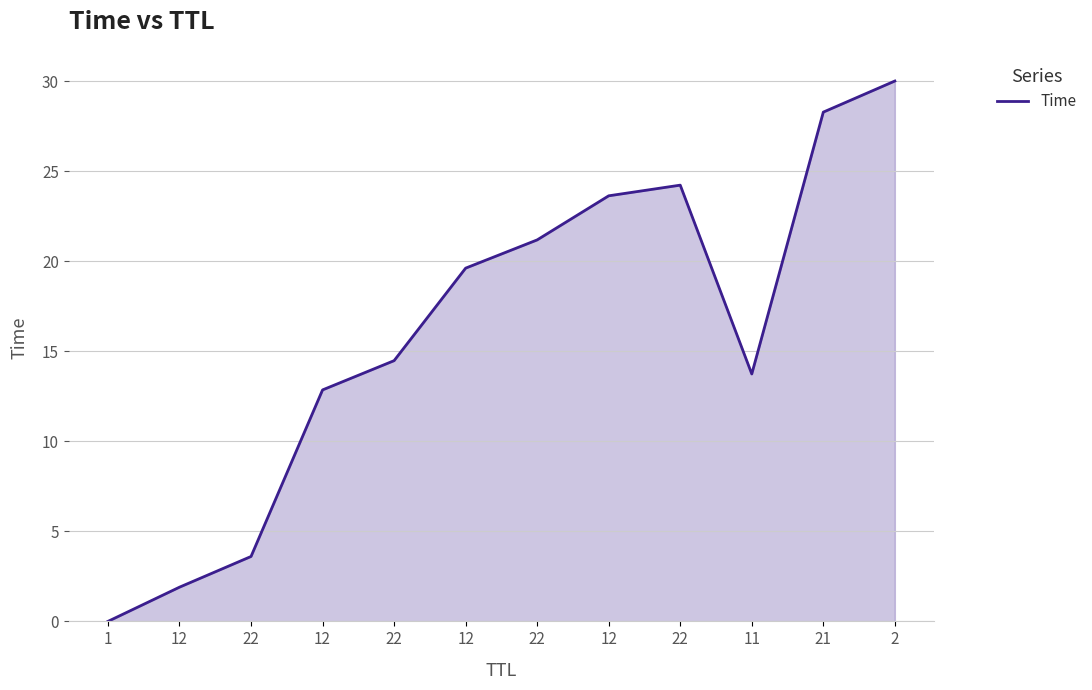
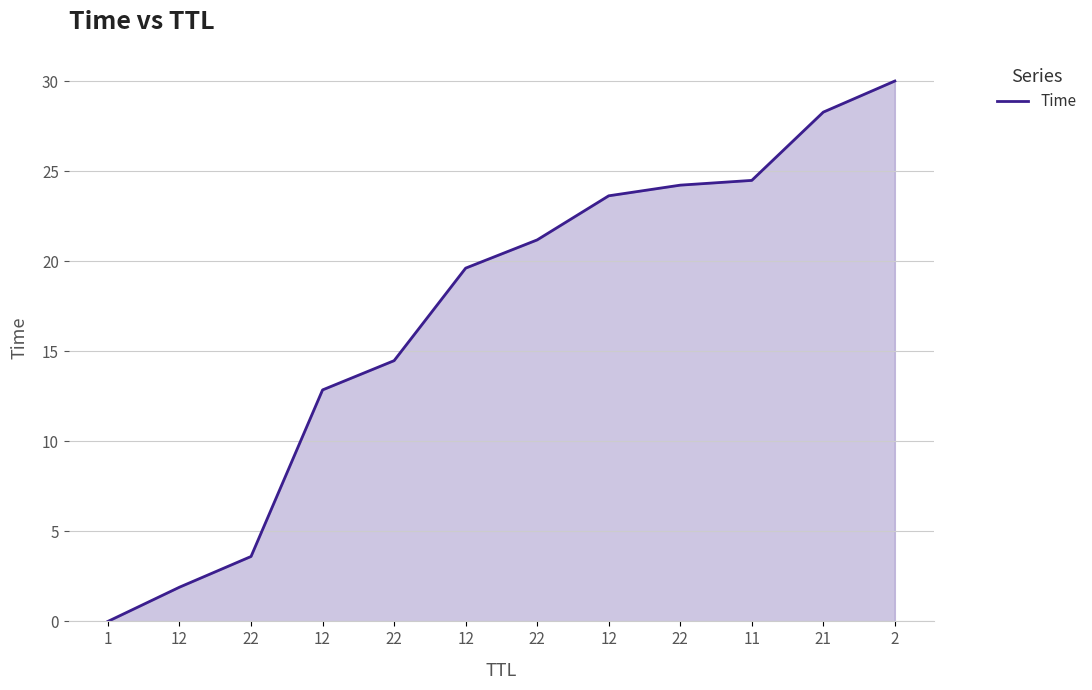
11: 13.7 -> 24.5
